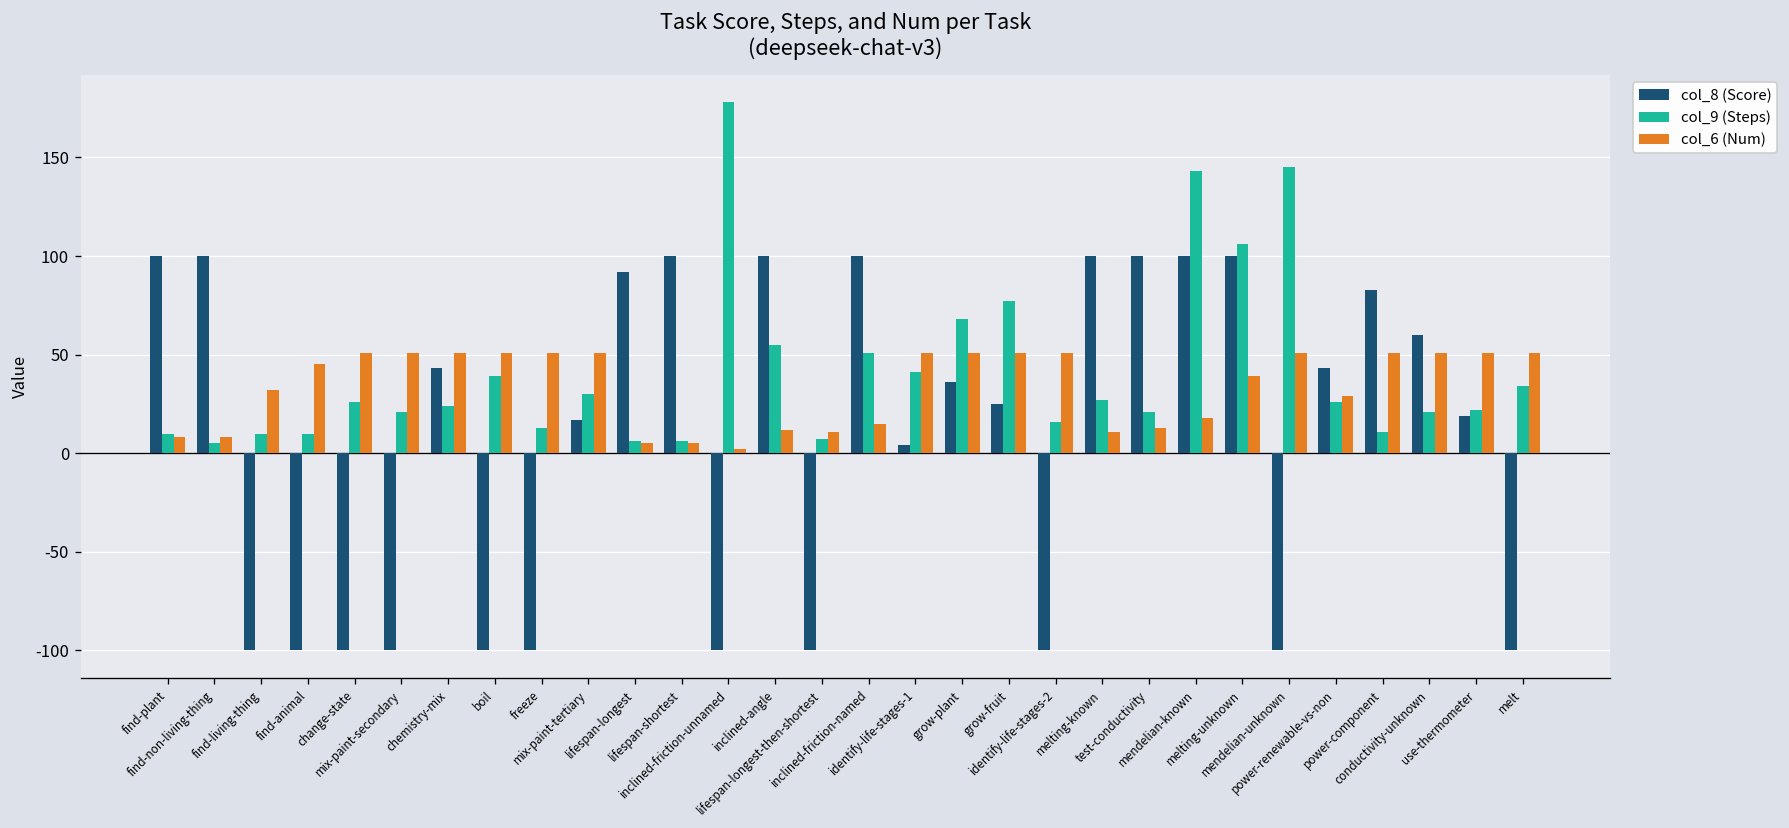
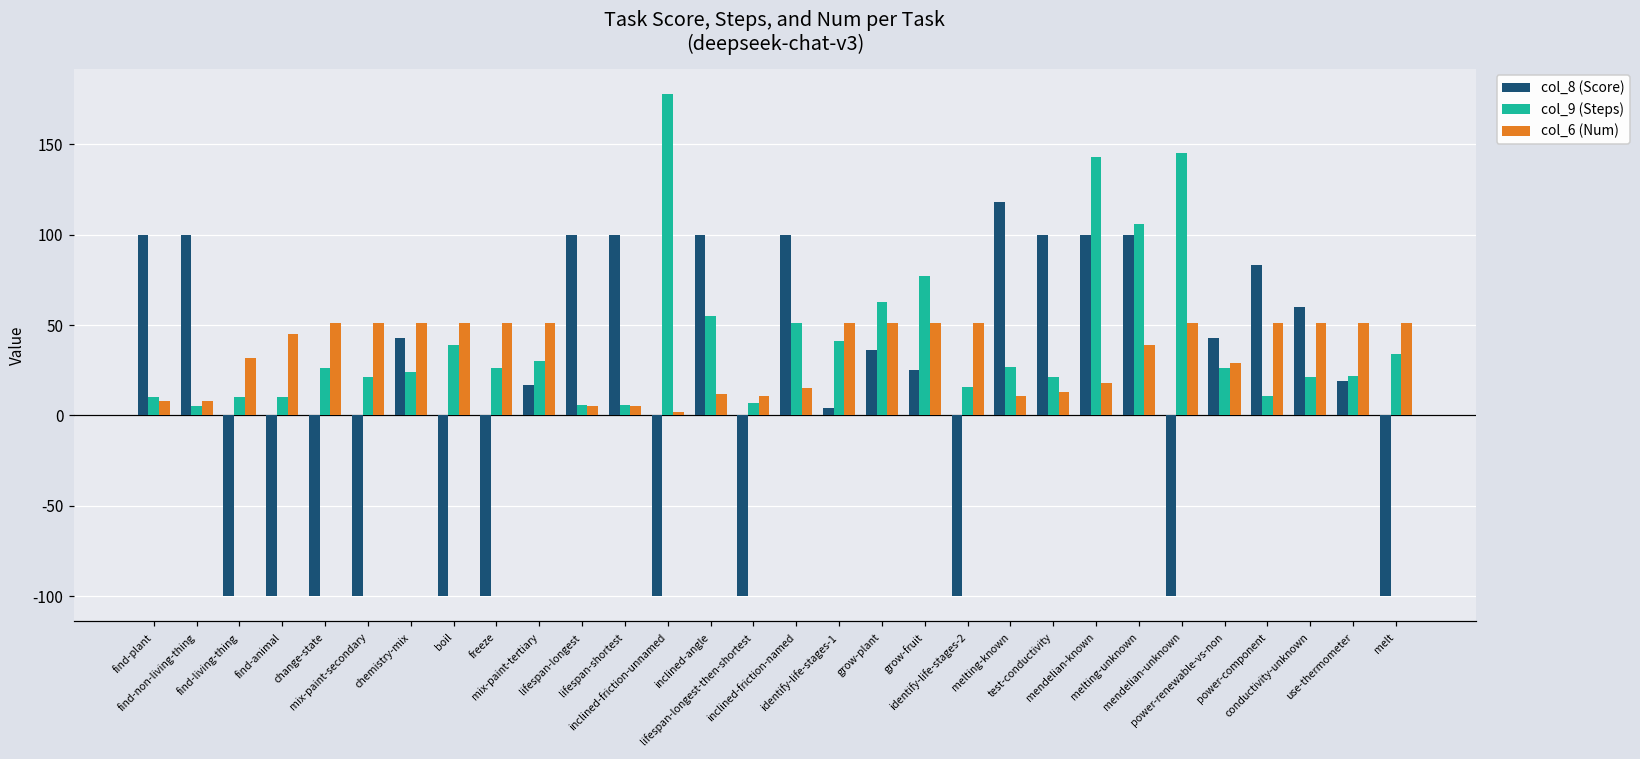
col_9 (Steps), freeze: 13 -> 26
col_8 (Score), lifespan-longest: 92 -> 100
col_9 (Steps), grow-plant: 68 -> 63
col_8 (Score), melting-known: 100 -> 118
